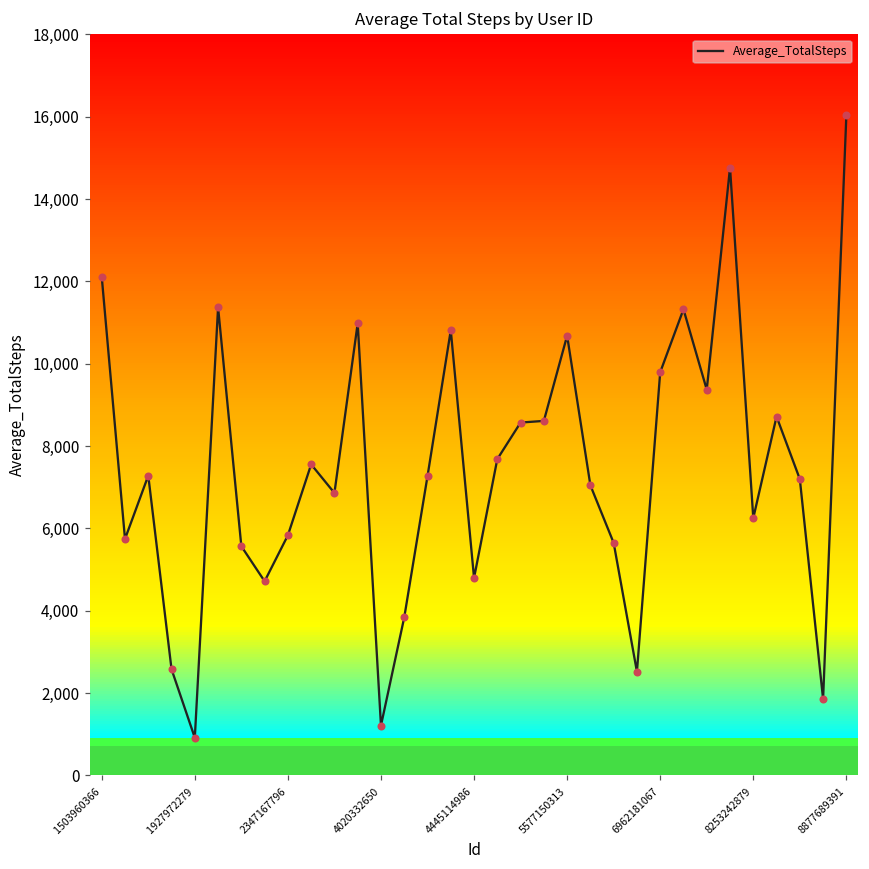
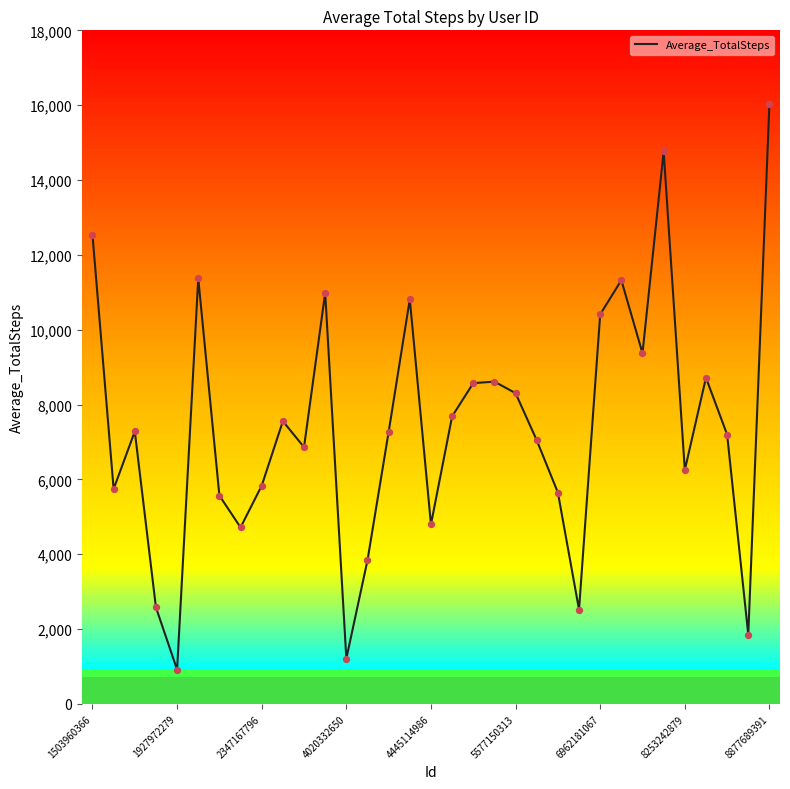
1503960366: 12,100 -> 12,500
5577150313: 10,700 -> 8,300
6962181067: 9,800 -> 10,400
